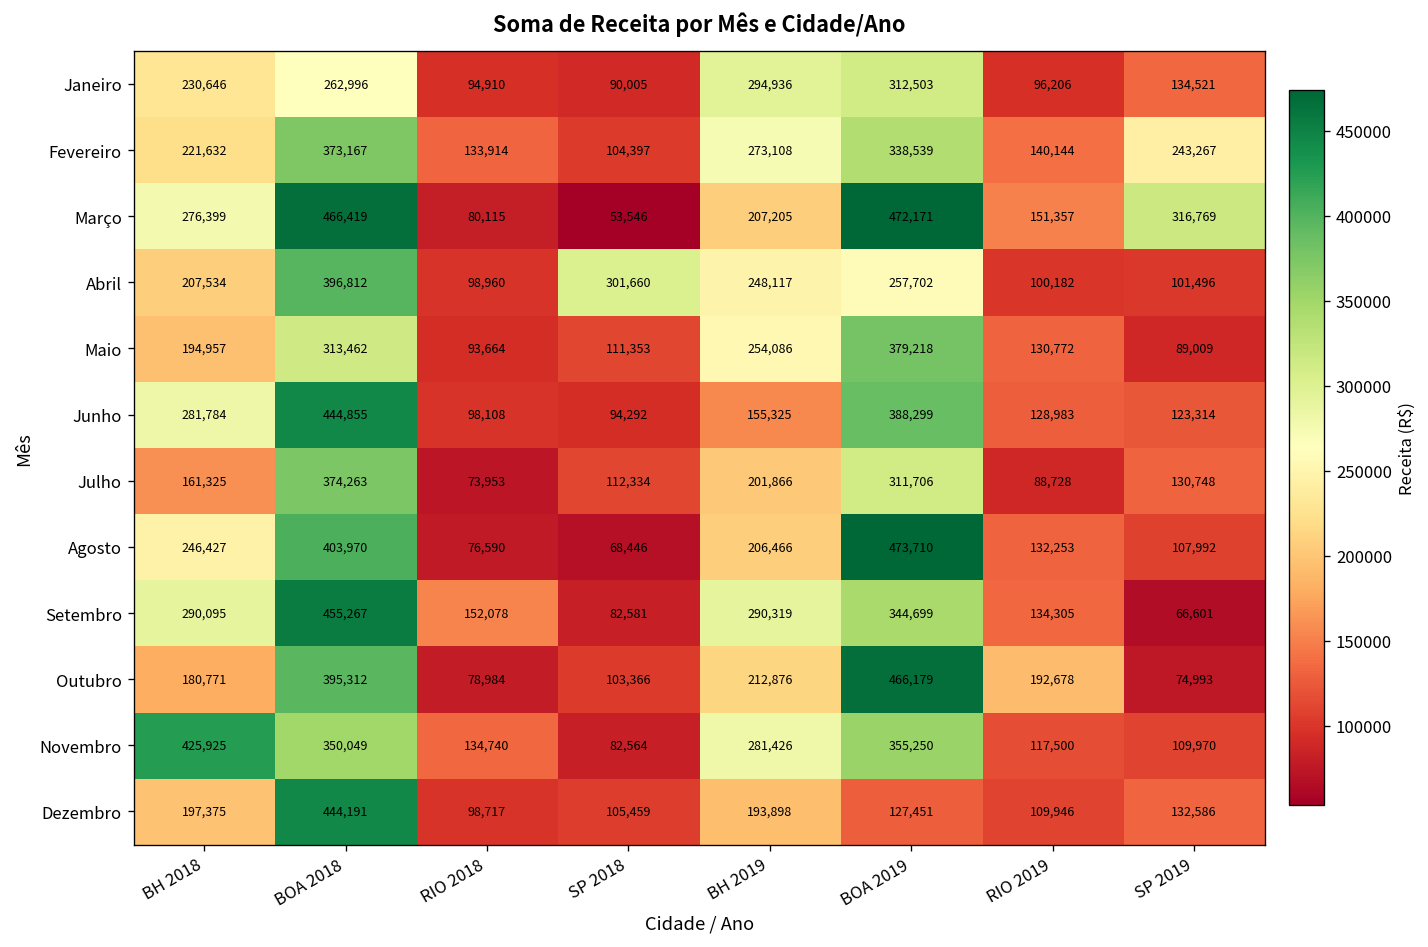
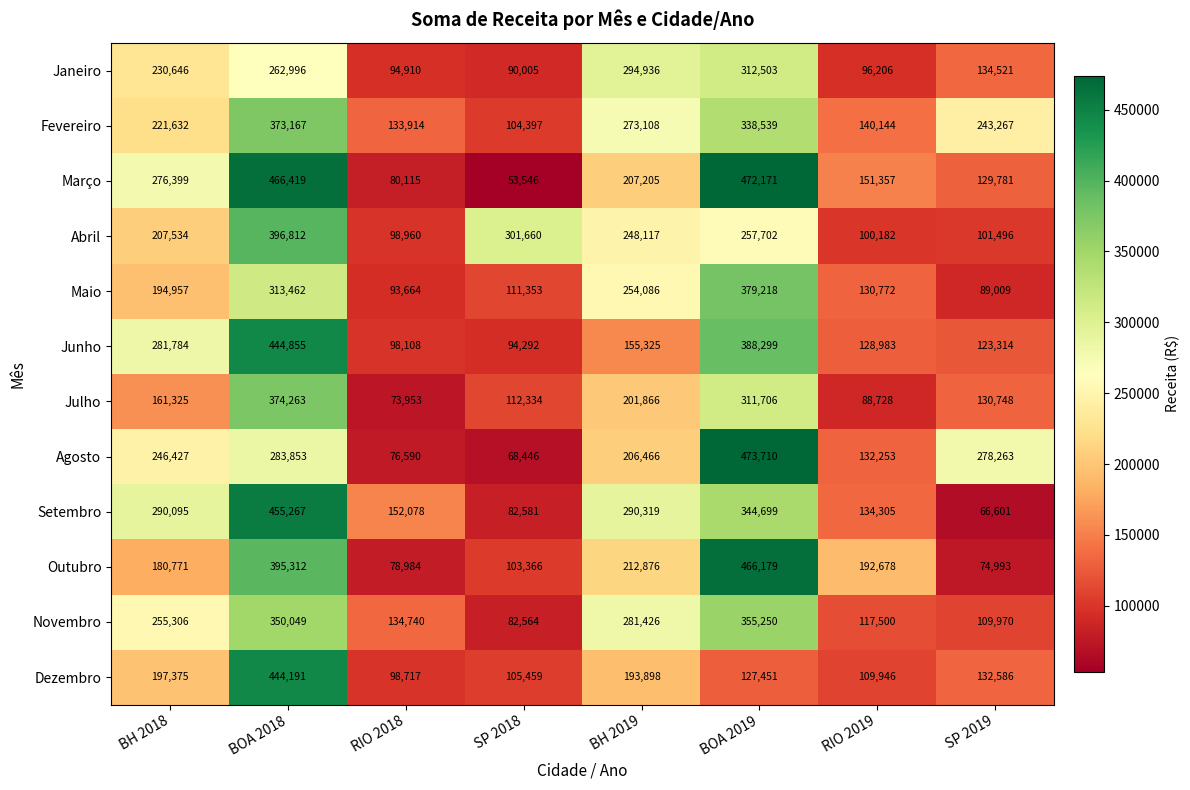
Março, SP 2019: 316,769 -> 129,781
Agosto, BOA 2018: 403,970 -> 283,853
Agosto, SP 2019: 107,992 -> 278,263
Novembro, BH 2018: 425,925 -> 255,306
